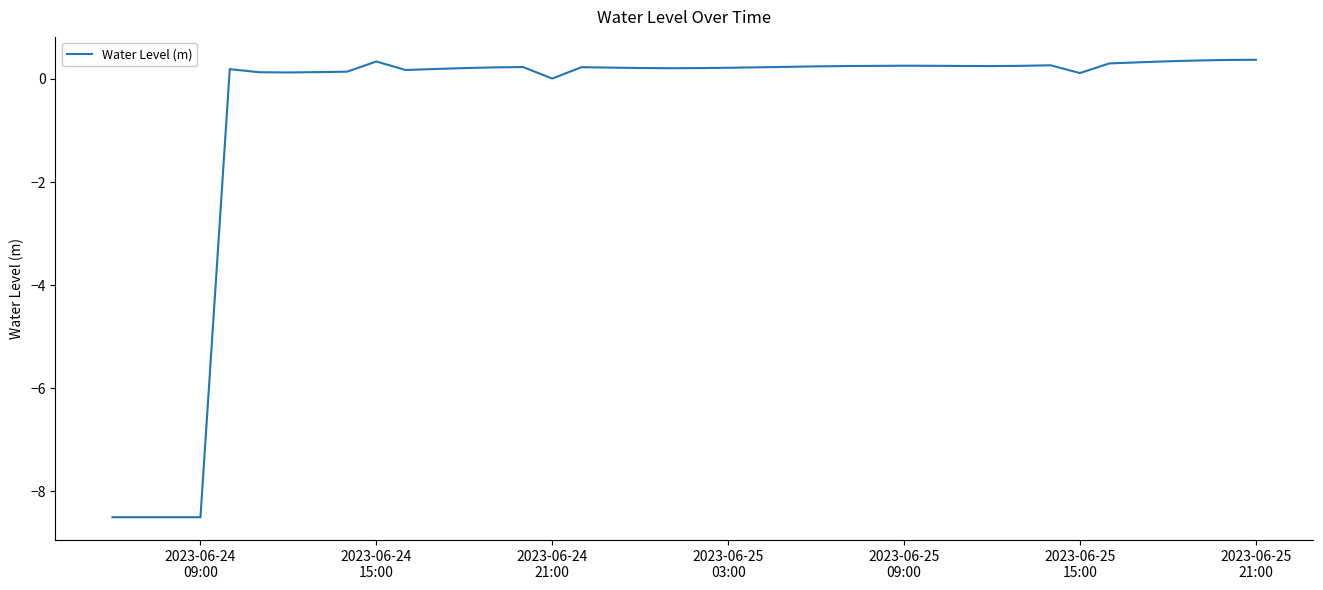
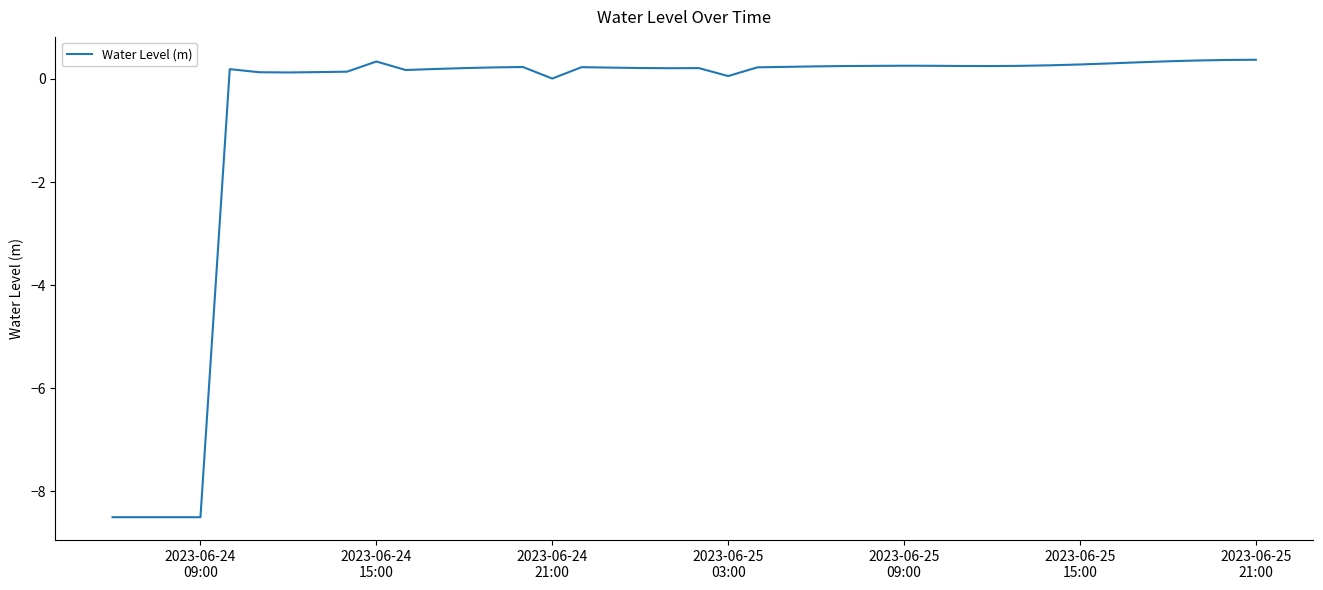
2023-06-25 03:00: 0.2 -> 0.1
2023-06-25 15:00: 0.1 -> 0.3
